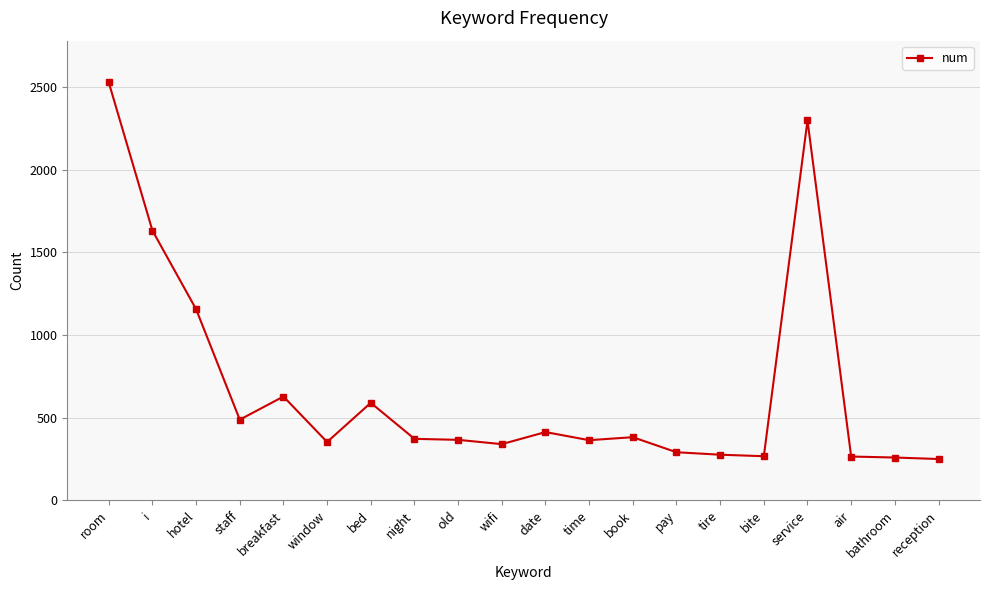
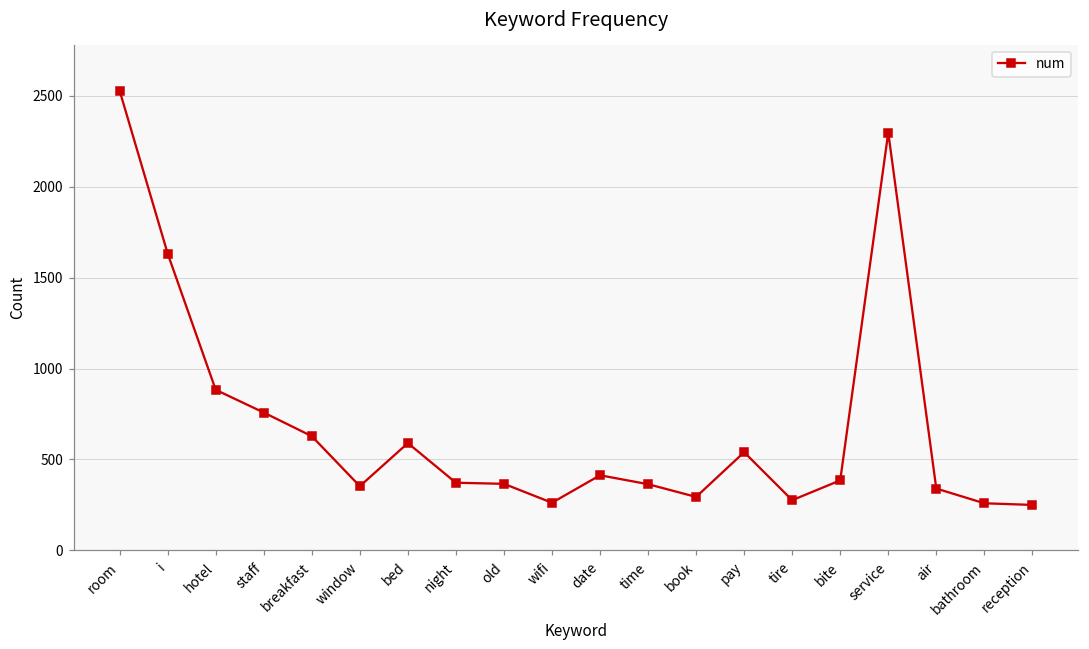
hotel: 1160 -> 880
staff: 490 -> 760
wifi: 340 -> 260
book: 380 -> 290
pay: 290 -> 540
bite: 270 -> 390
air: 270 -> 340
